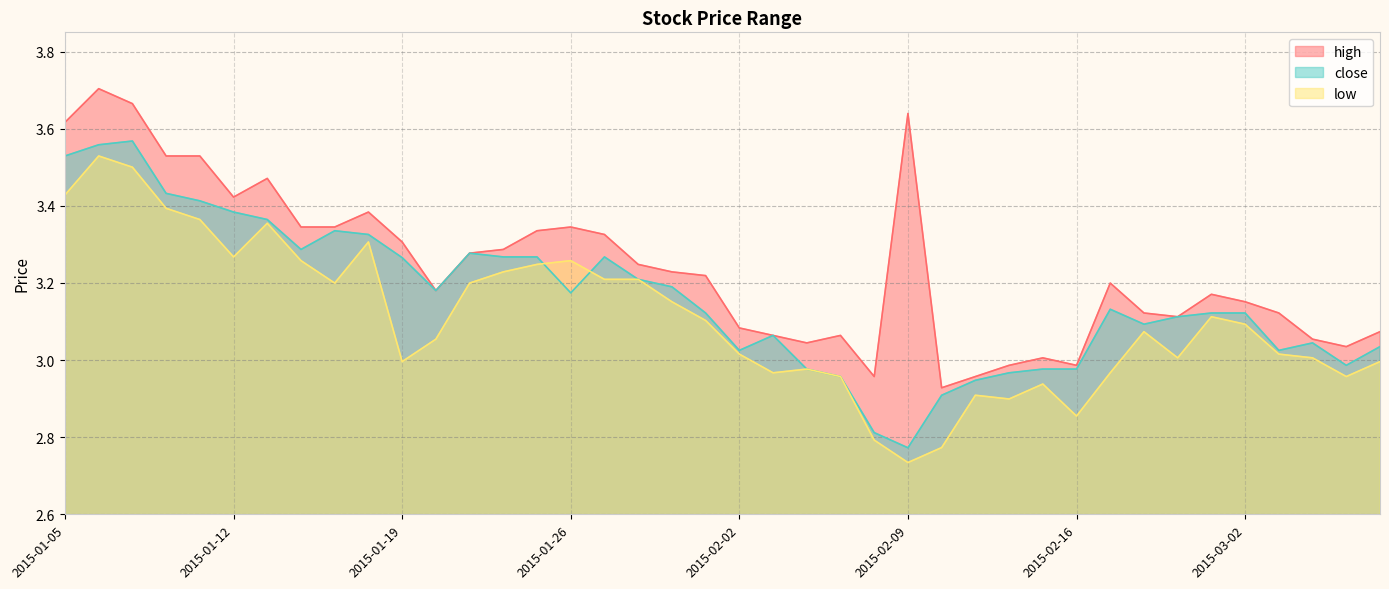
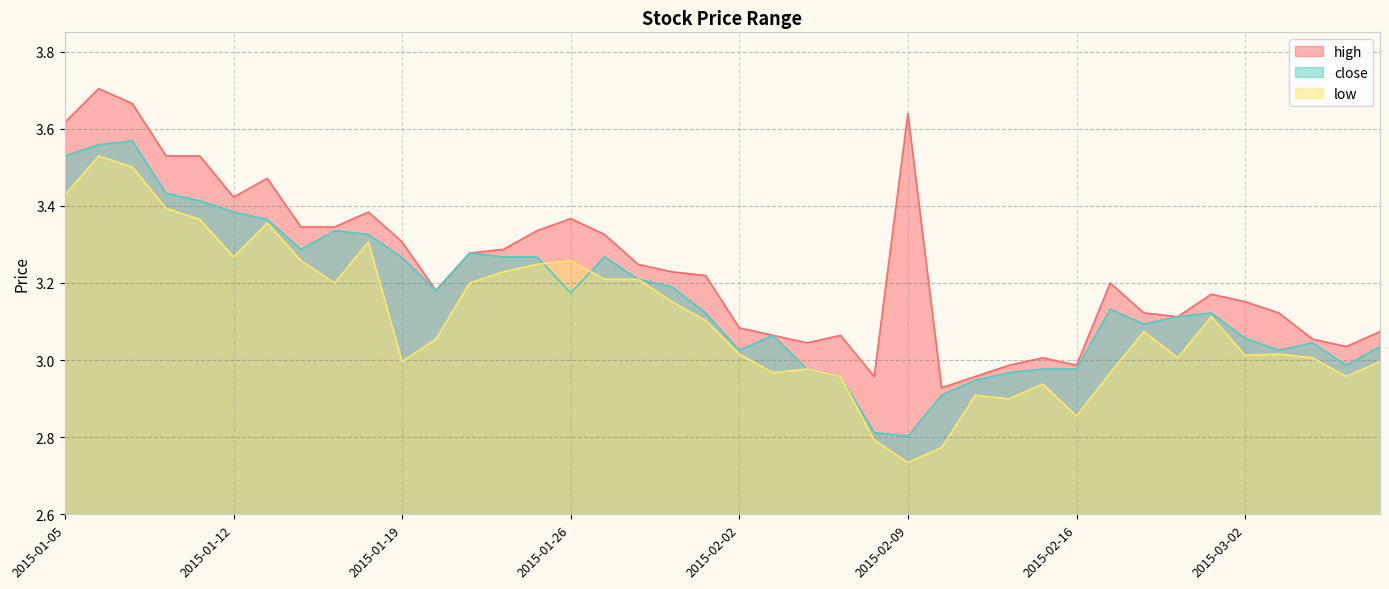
high, 2015-01-26: 3.35 -> 3.37
close, 2015-02-09: 2.77 -> 2.80
close, 2015-03-02: 3.12 -> 3.06
low, 2015-03-02: 3.09 -> 3.01
